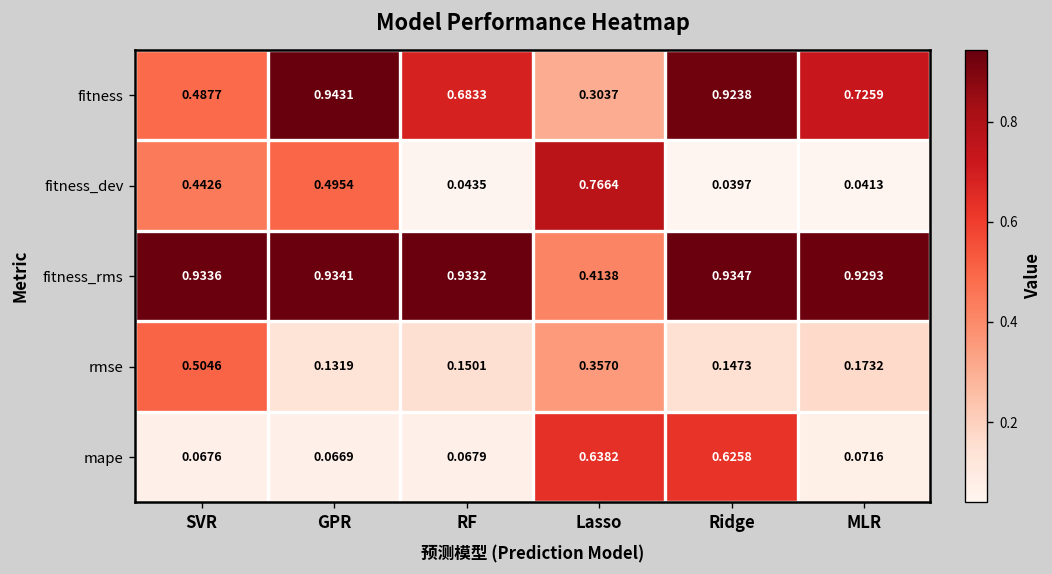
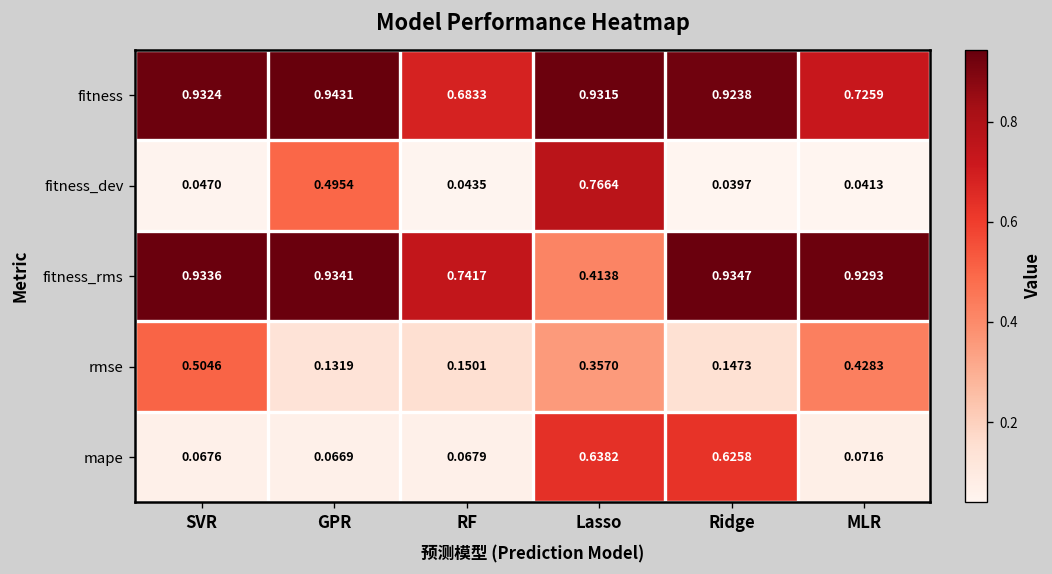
fitness, SVR: 0.4877 -> 0.9324
fitness, Lasso: 0.3037 -> 0.9315
fitness_dev, SVR: 0.4426 -> 0.0470
fitness_rms, RF: 0.9332 -> 0.7417
rmse, MLR: 0.1732 -> 0.4283
